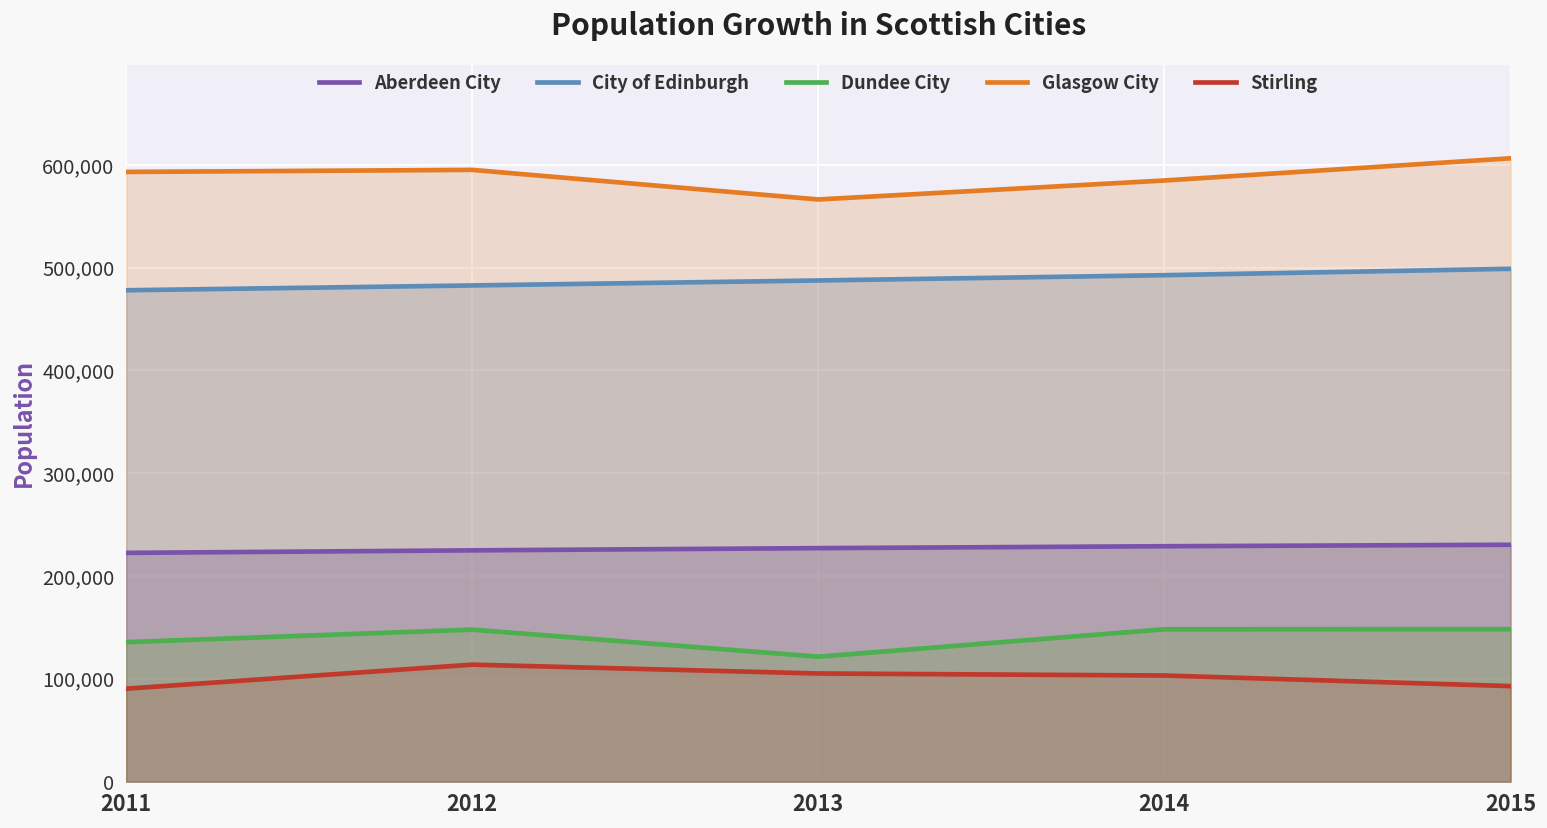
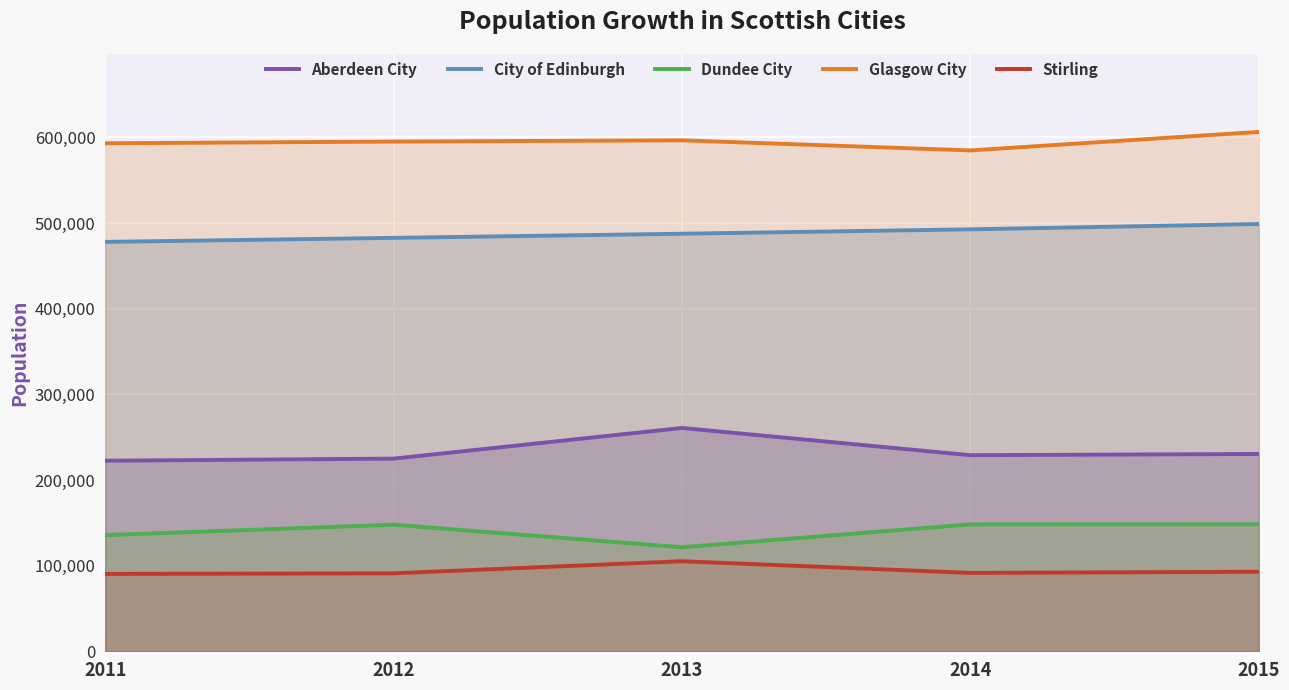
Stirling, 2012: 110,000 -> 90,000
Aberdeen City, 2013: 230,000 -> 260,000
Glasgow City, 2013: 570,000 -> 600,000
Stirling, 2014: 100,000 -> 90,000
